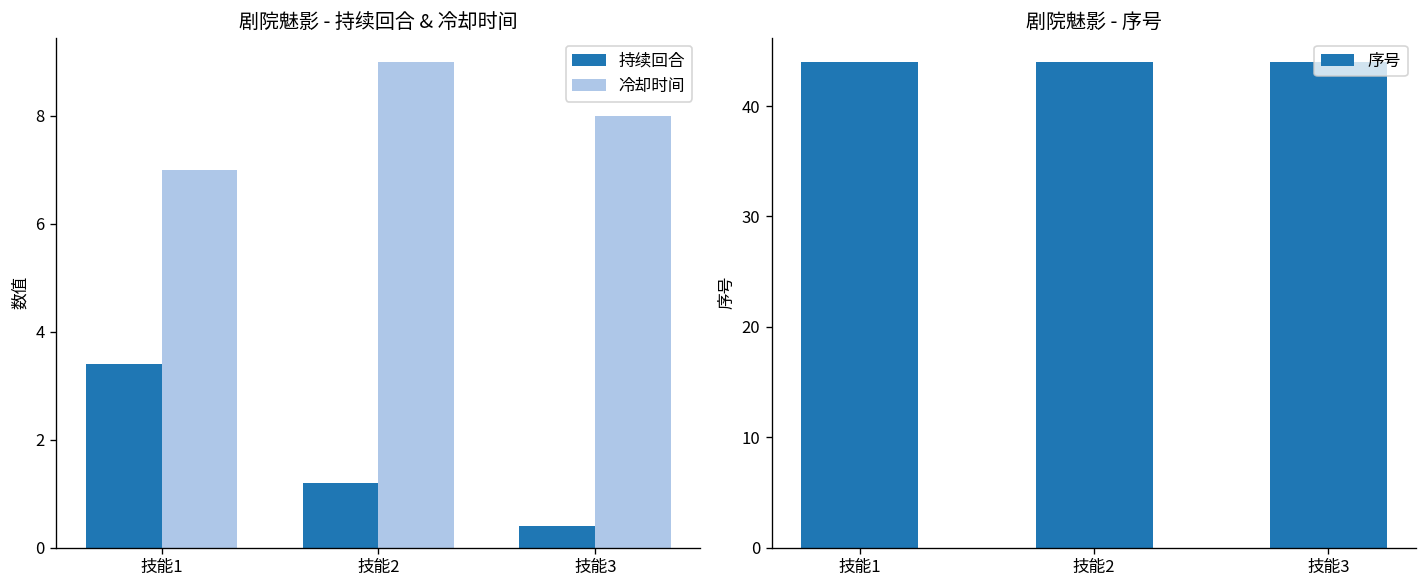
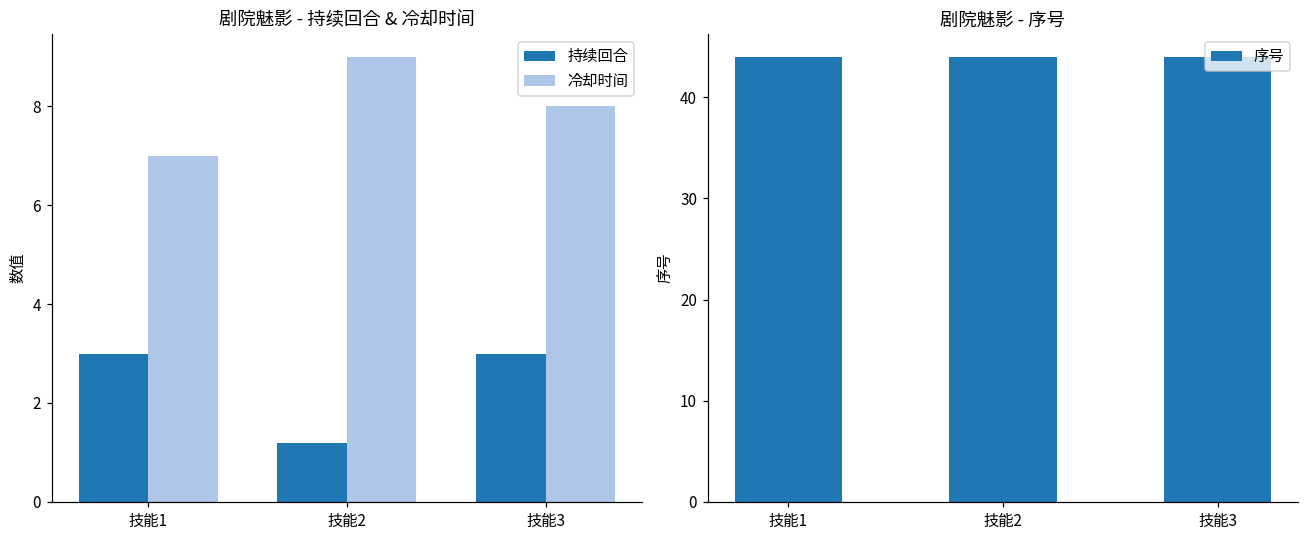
剧院魅影 - 持续回合 & 冷却时间, 持续回合, 技能1: 3.4 -> 3.0
剧院魅影 - 持续回合 & 冷却时间, 持续回合, 技能3: 0.4 -> 3.0
